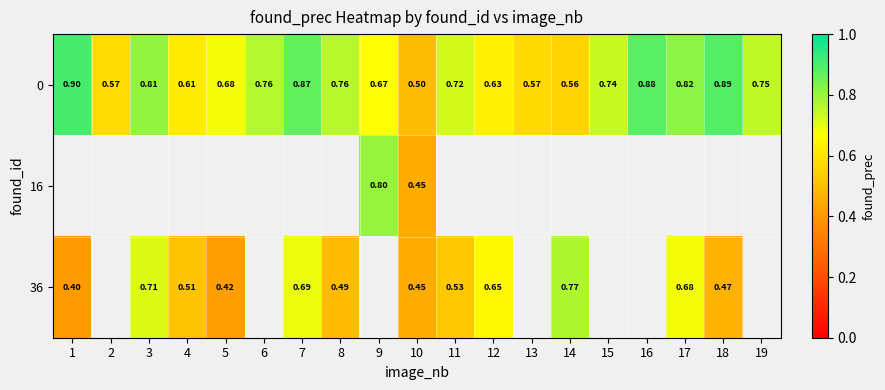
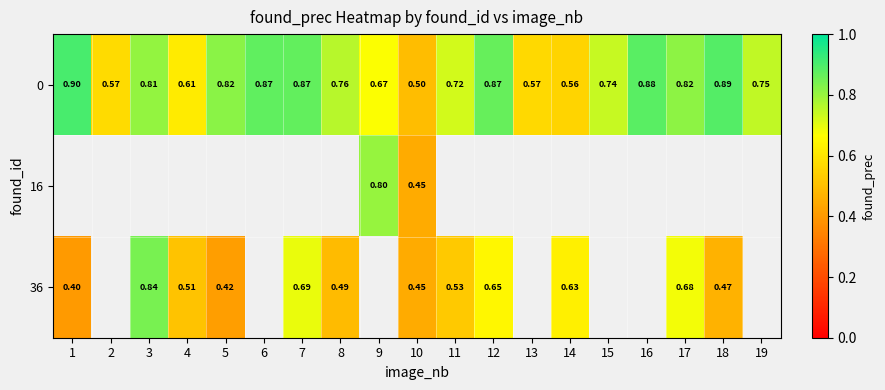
0, 5: 0.68 -> 0.82
0, 6: 0.76 -> 0.87
0, 12: 0.63 -> 0.87
36, 3: 0.71 -> 0.84
36, 14: 0.77 -> 0.63
